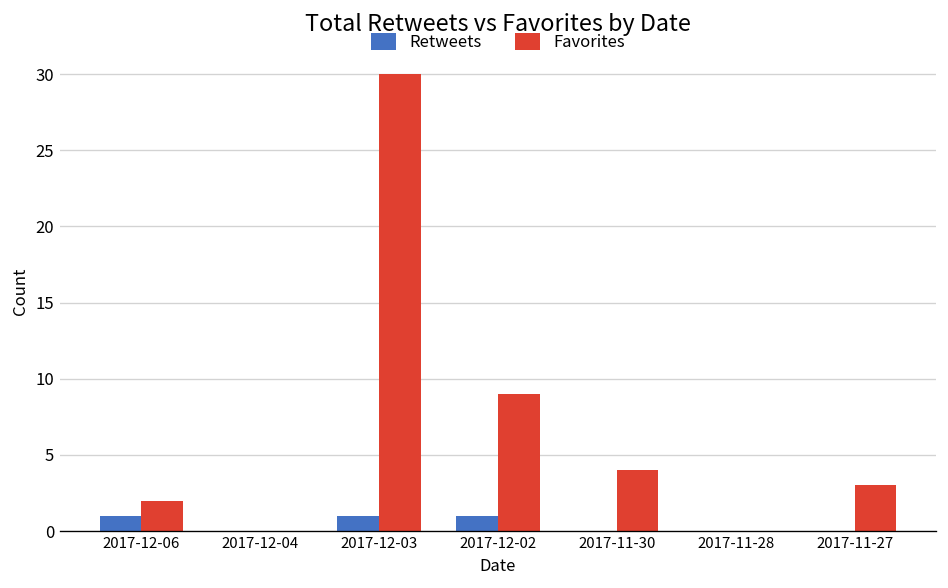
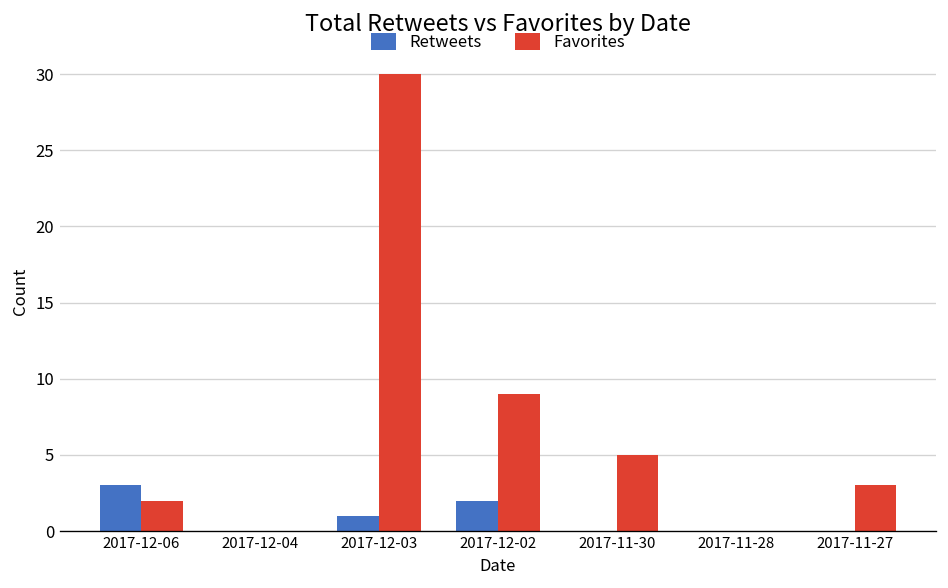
Retweets, 2017-12-06: 1 -> 3
Retweets, 2017-12-02: 1 -> 2
Favorites, 2017-11-30: 4 -> 5
